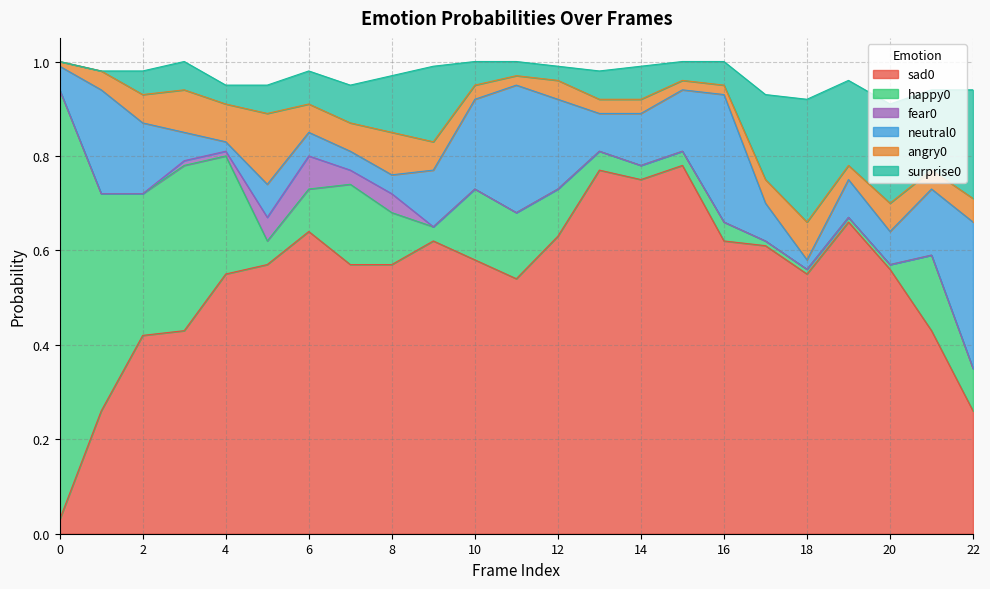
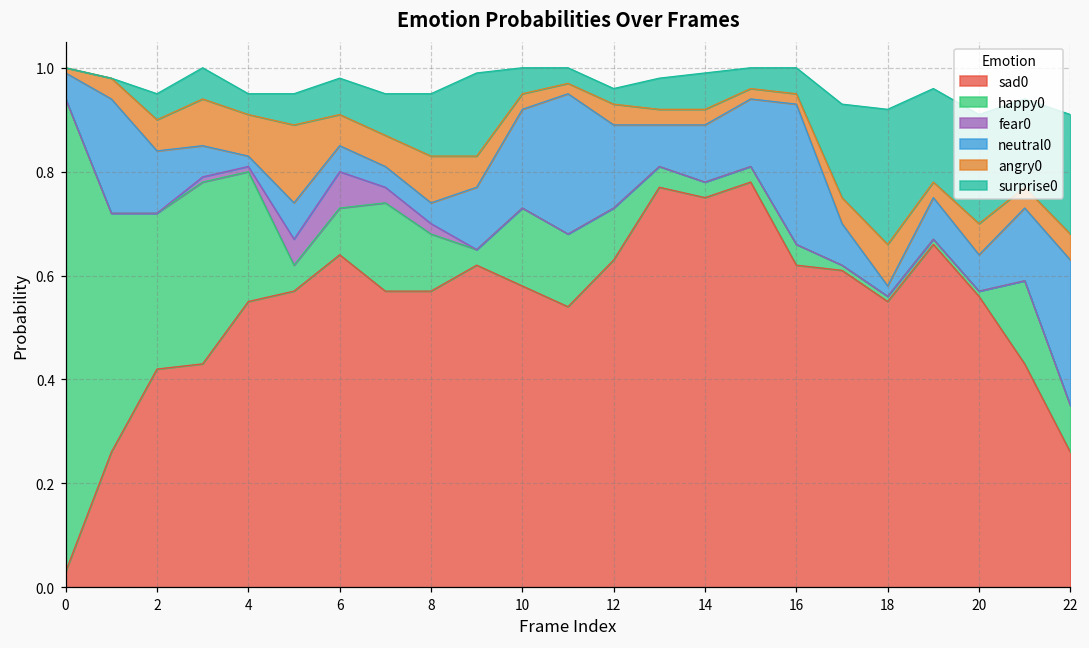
neutral0, 2: 0.15 -> 0.12
fear0, 8: 0.04 -> 0.02
neutral0, 12: 0.19 -> 0.16
neutral0, 22: 0.31 -> 0.28
